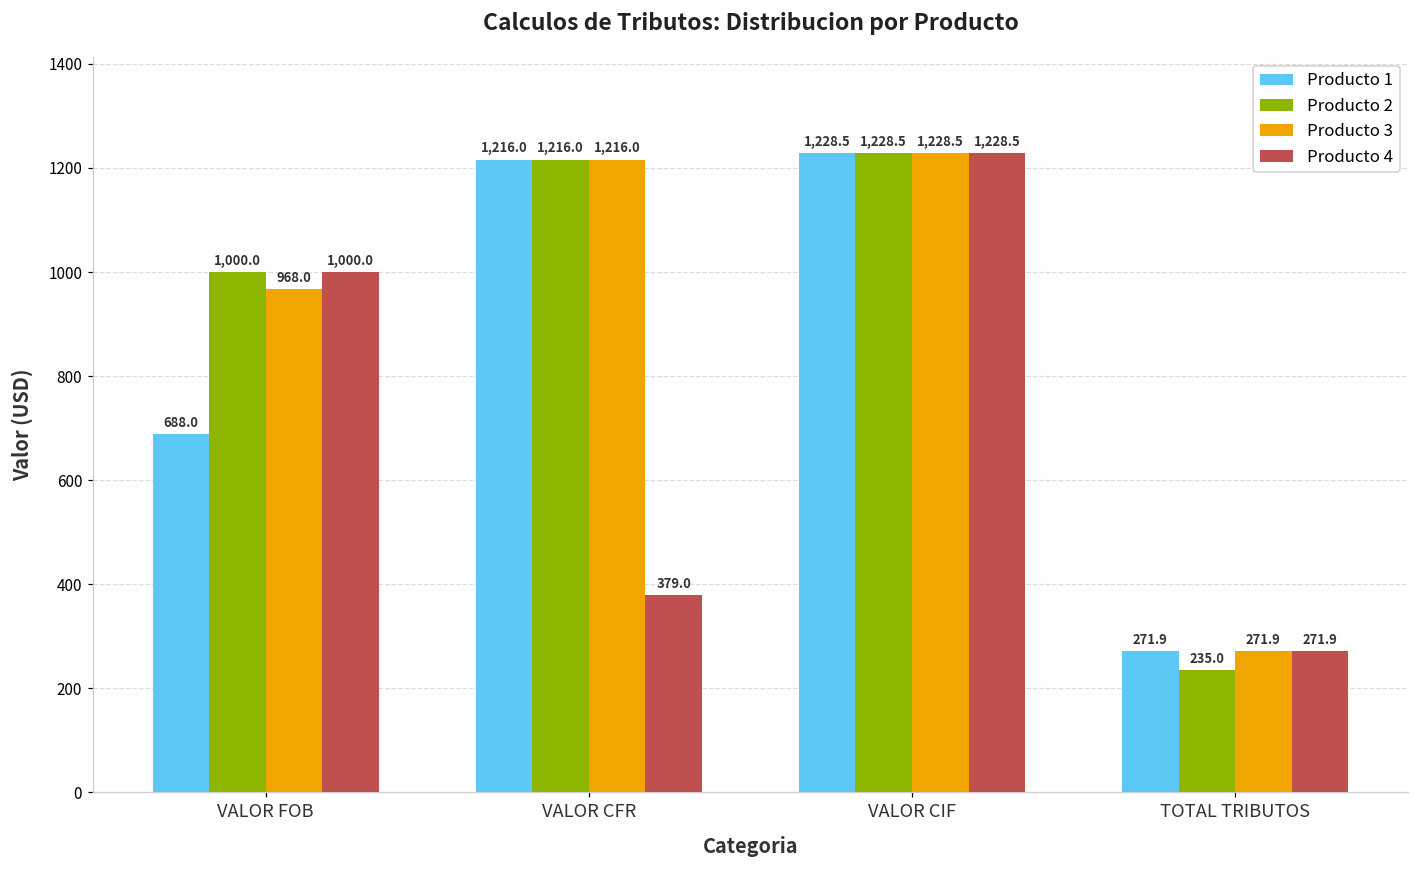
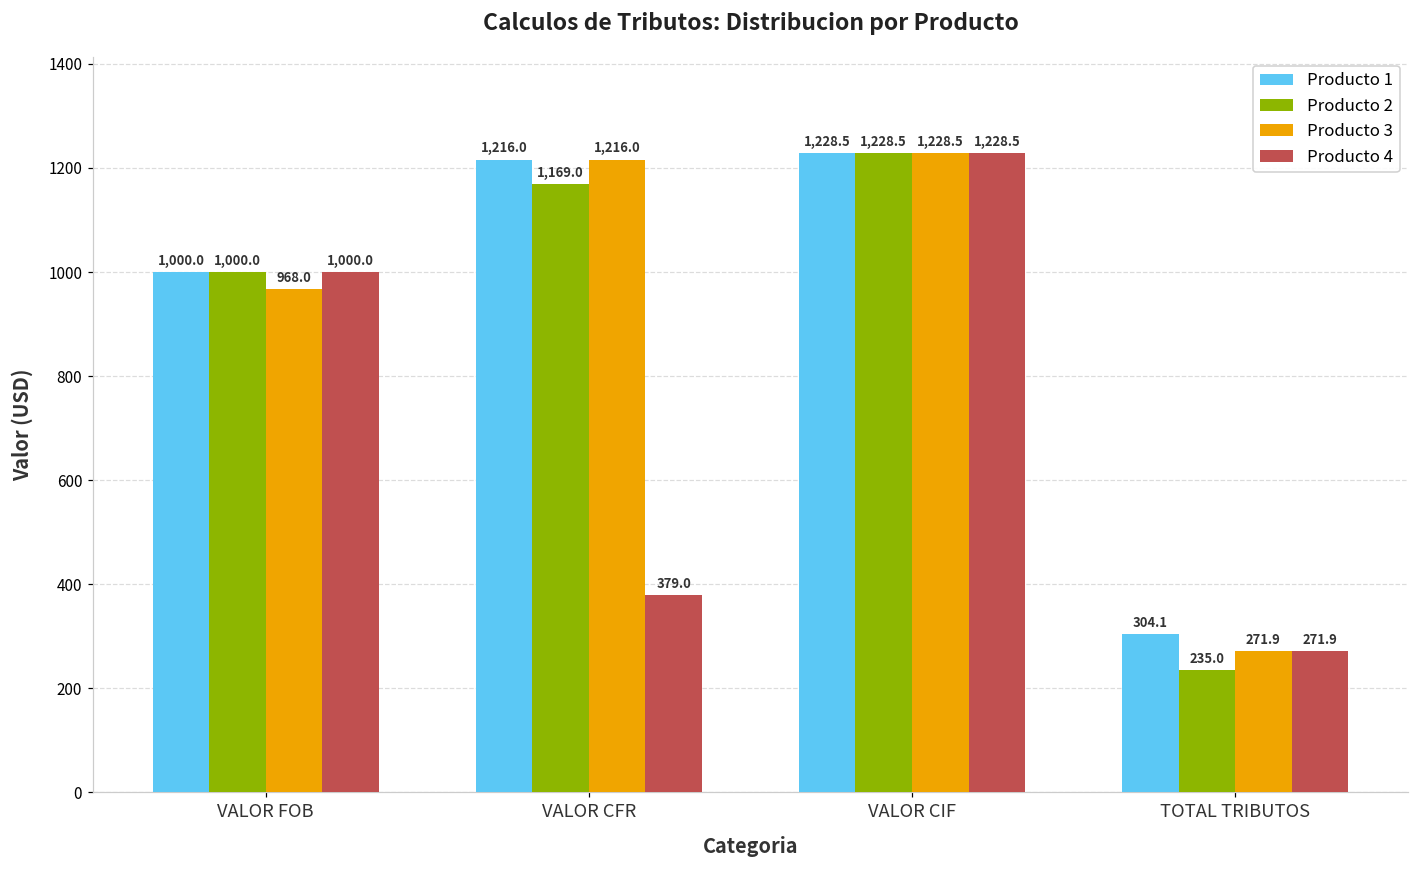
Producto 1, VALOR FOB: 688.0 -> 1,000.0
Producto 2, VALOR CFR: 1,216.0 -> 1,169.0
Producto 1, TOTAL TRIBUTOS: 271.9 -> 304.1
